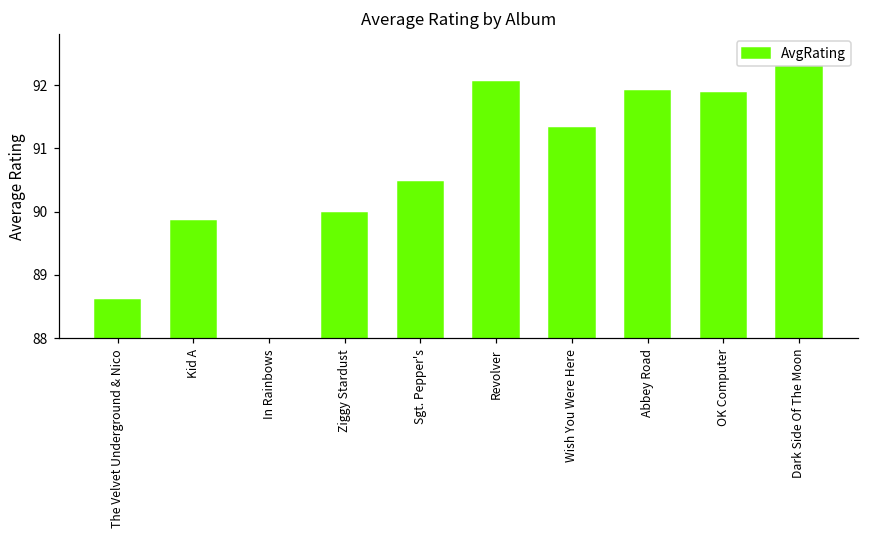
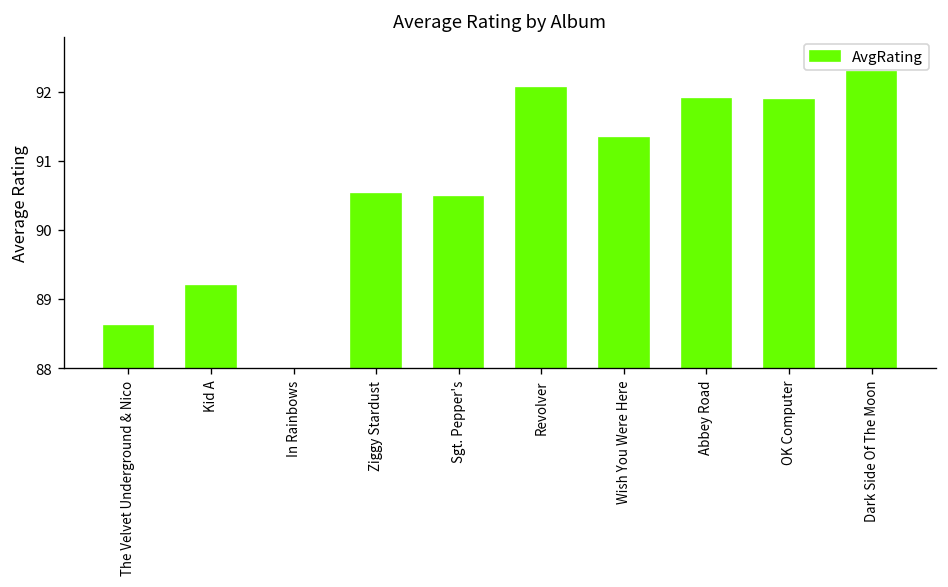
Kid A: 89.9 -> 89.2
Ziggy Stardust: 90.0 -> 90.5
